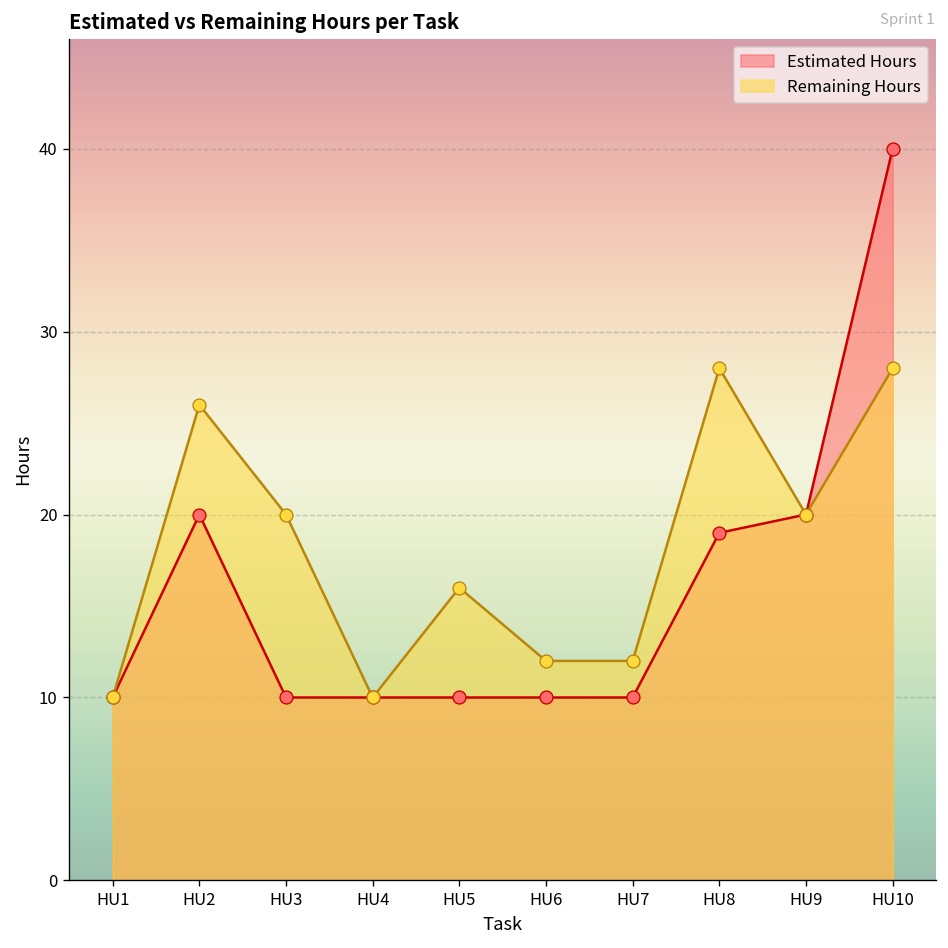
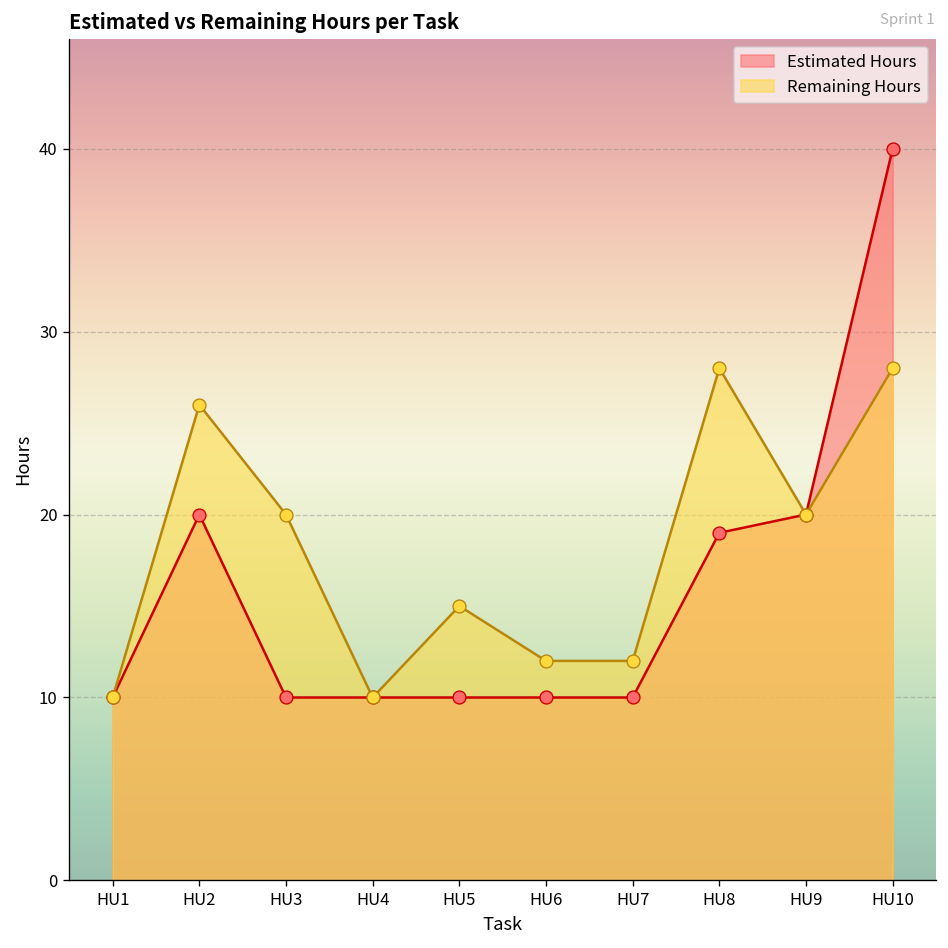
Remaining Hours, HU5: 16 -> 15
